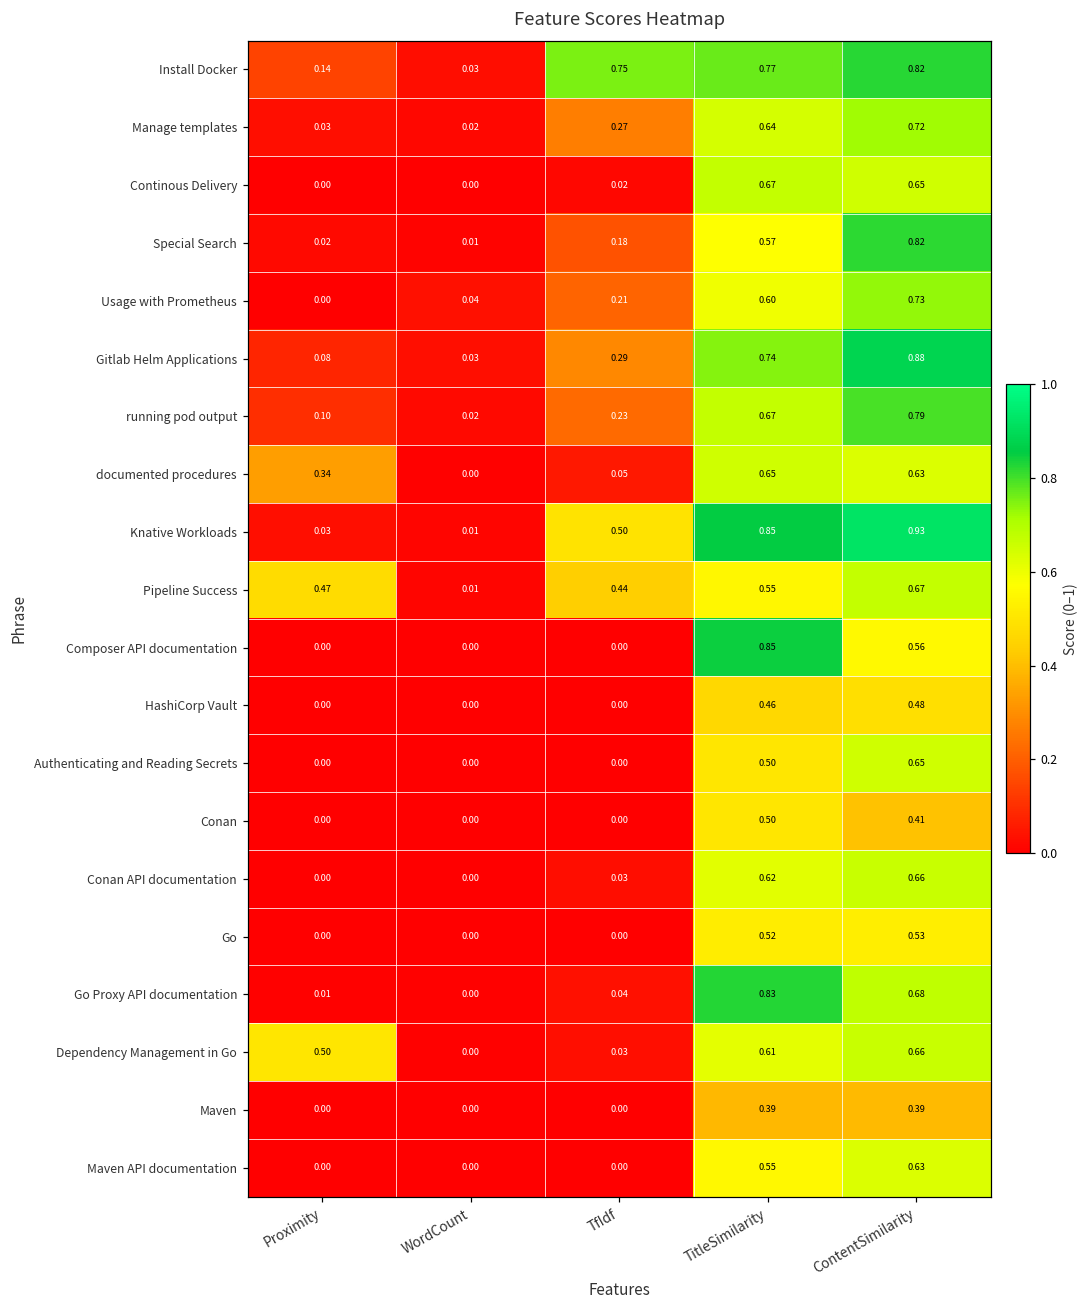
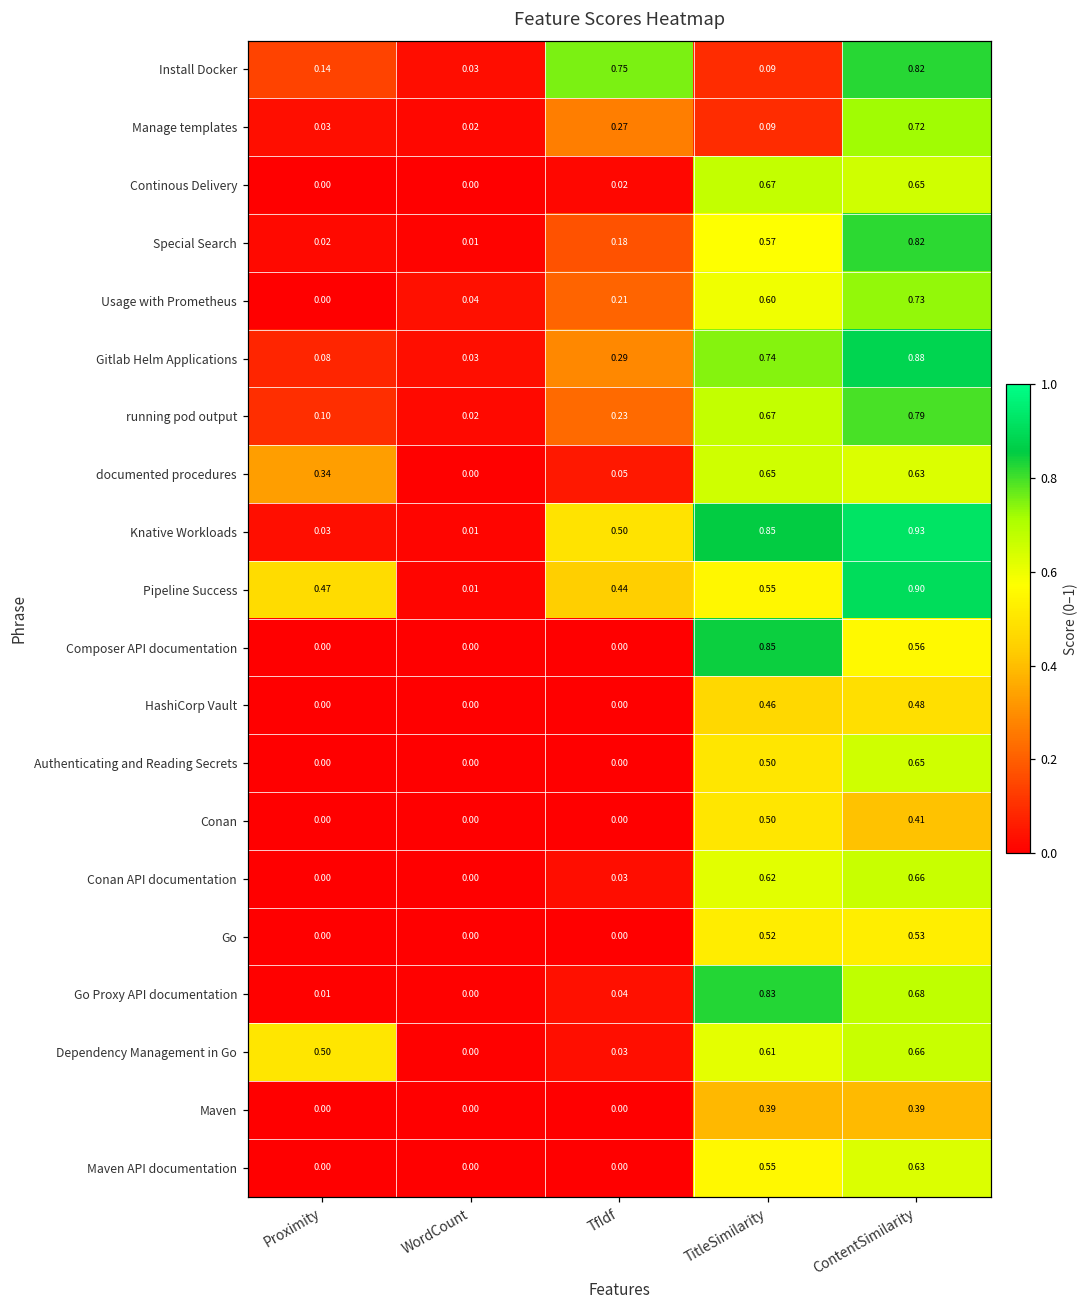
Install Docker, TitleSimilarity: 0.77 -> 0.09
Manage templates, TitleSimilarity: 0.64 -> 0.09
Pipeline Success, ContentSimilarity: 0.67 -> 0.90
